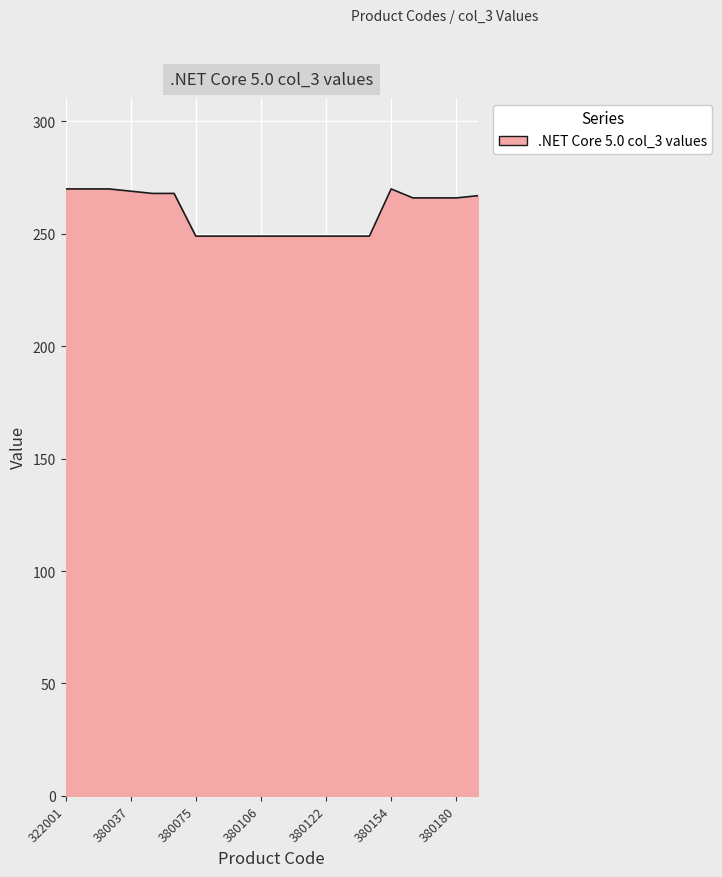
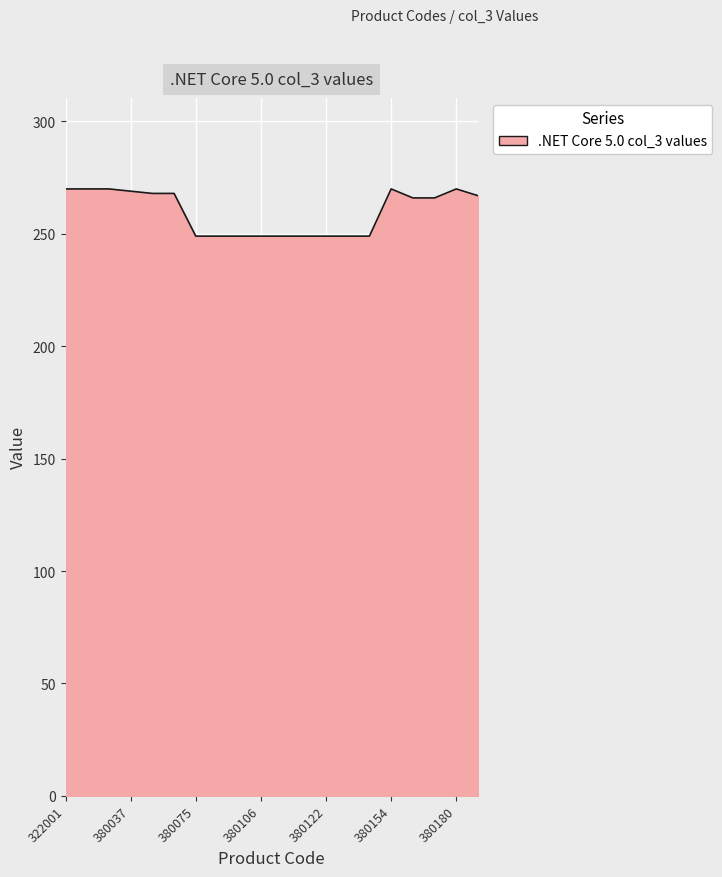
380180: 266 -> 270
